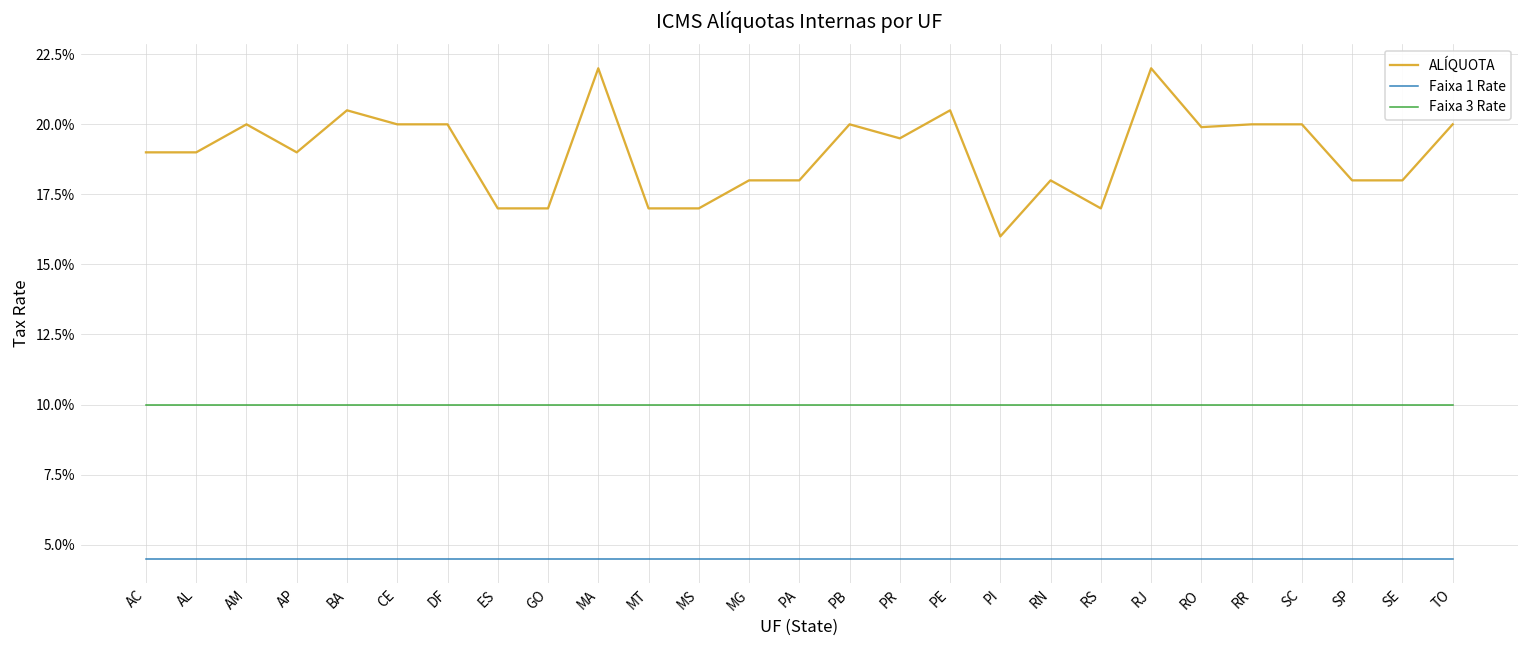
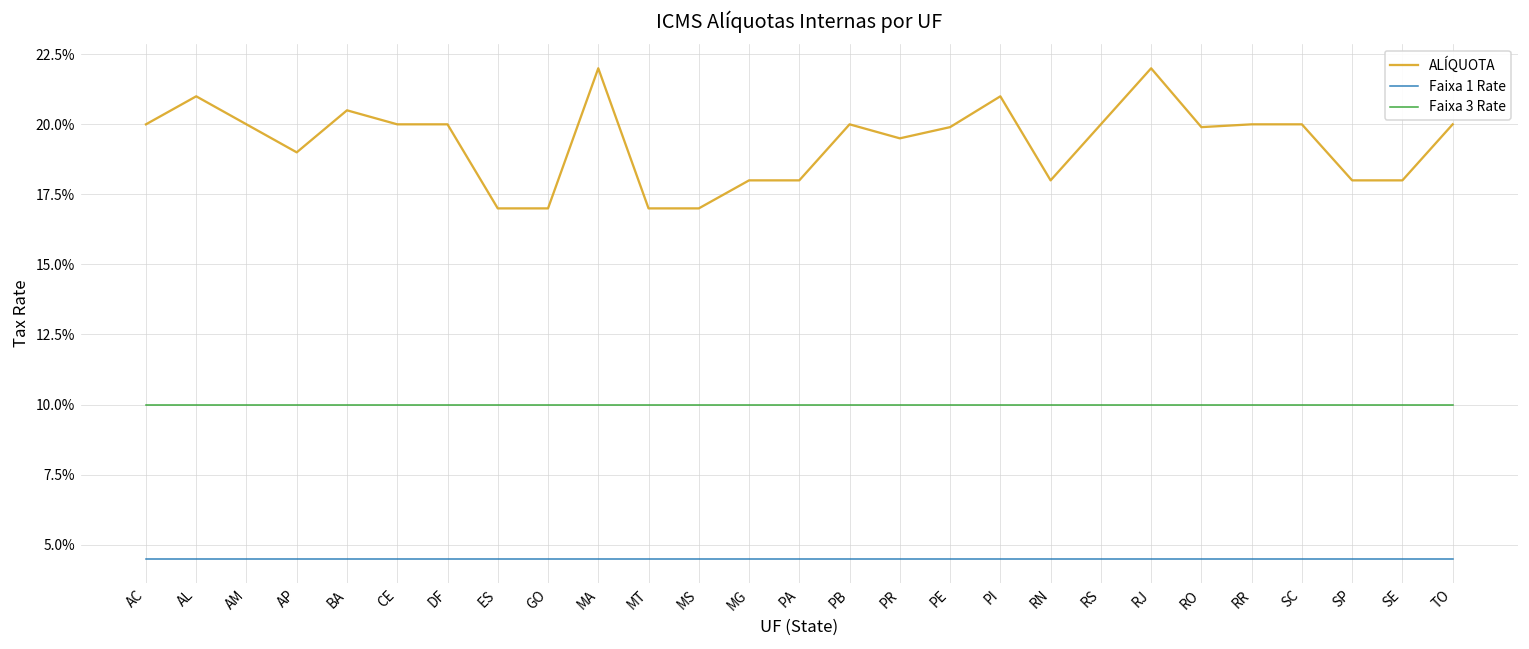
ALÍQUOTA, AC: 19.0% -> 20.0%
ALÍQUOTA, AL: 19.0% -> 21.0%
ALÍQUOTA, PE: 20.5% -> 19.9%
ALÍQUOTA, PI: 16.0% -> 21.0%
ALÍQUOTA, RS: 17.0% -> 20.0%
